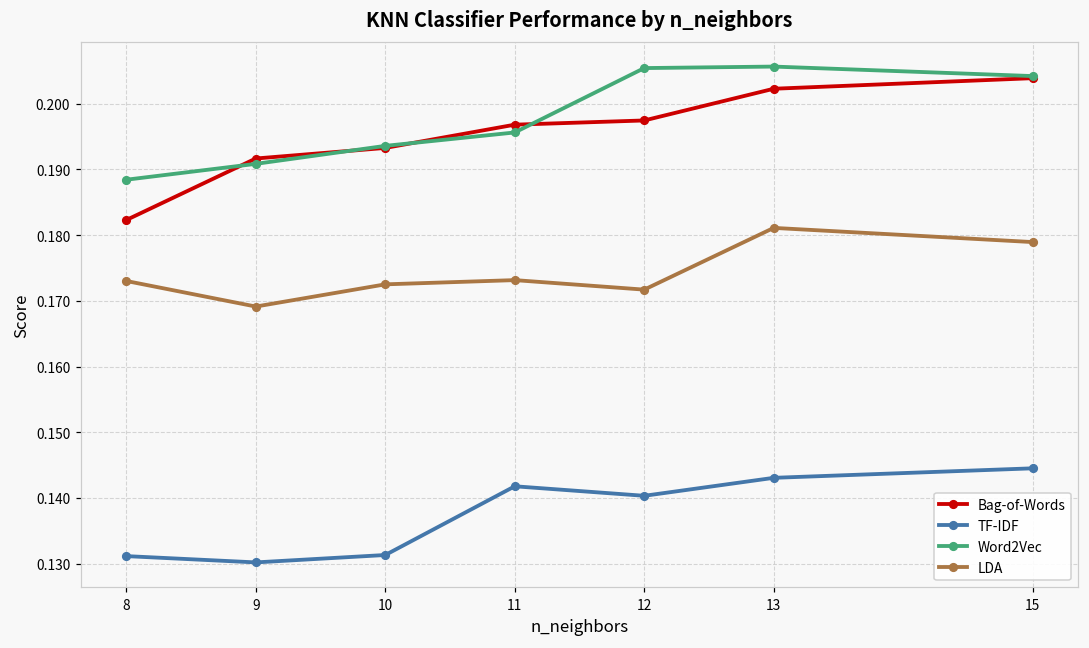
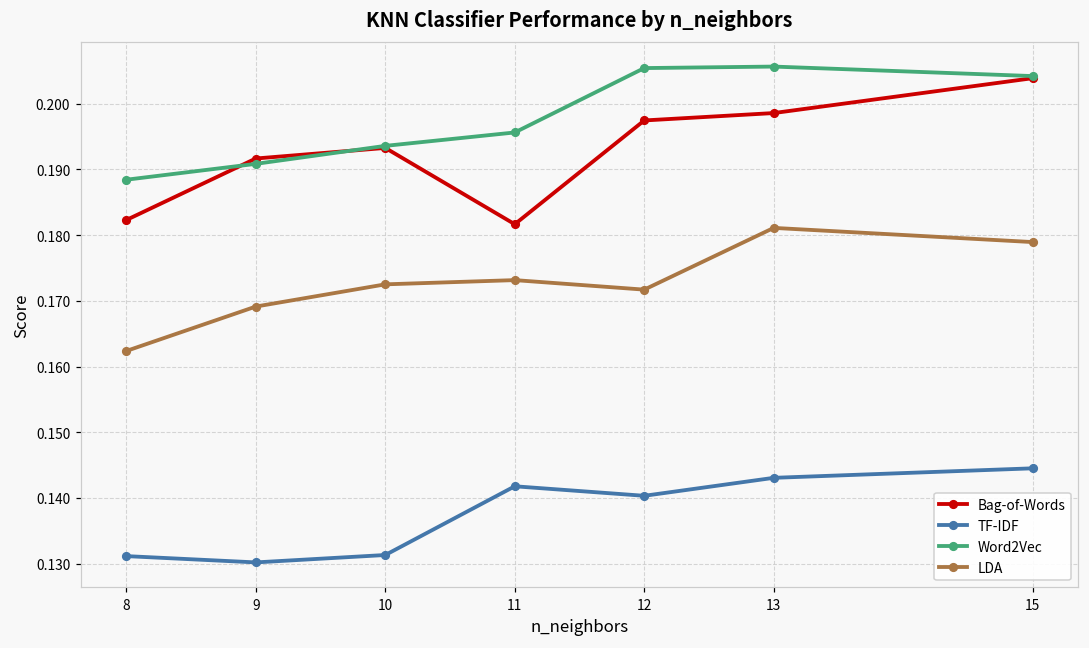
LDA, 8: 0.173 -> 0.162
Bag-of-Words, 11: 0.197 -> 0.182
Bag-of-Words, 13: 0.202 -> 0.199
